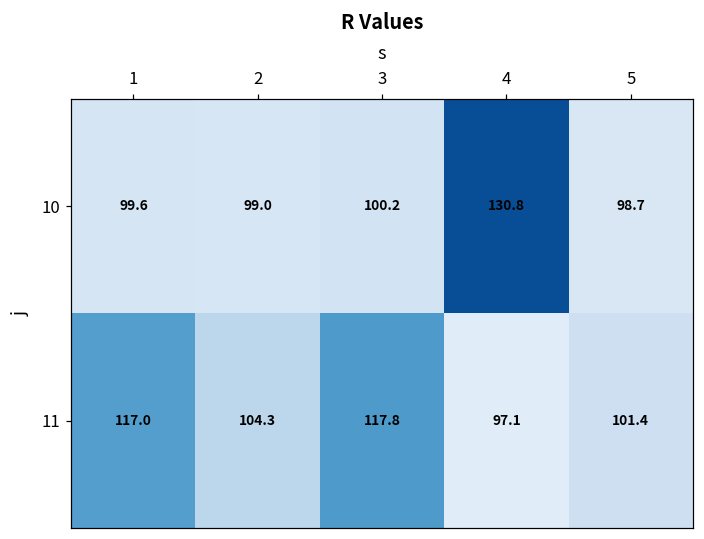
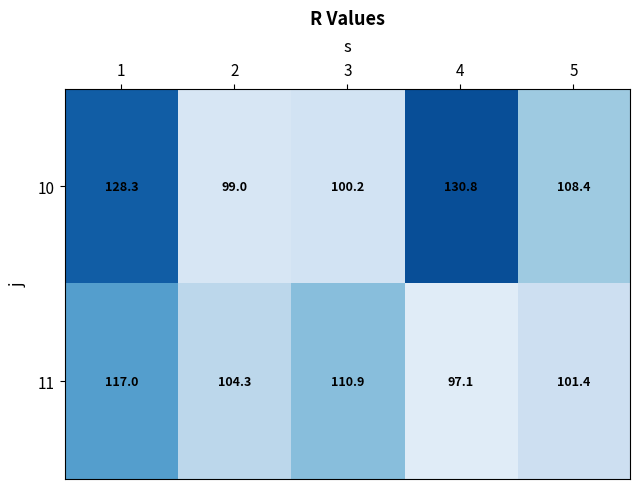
10, 1: 99.6 -> 128.3
10, 5: 98.7 -> 108.4
11, 3: 117.8 -> 110.9
